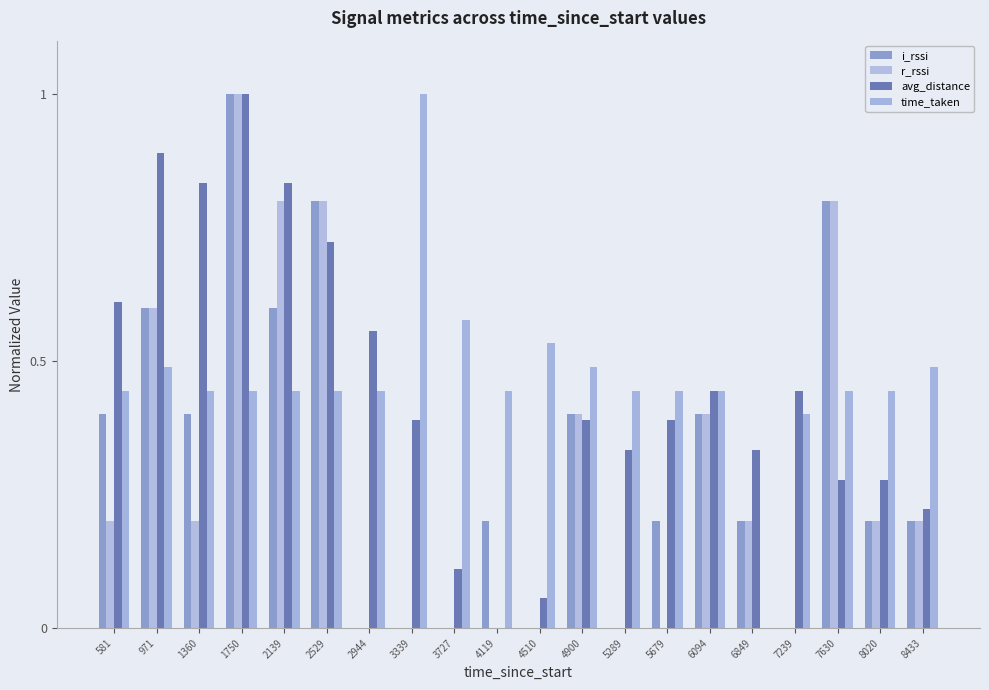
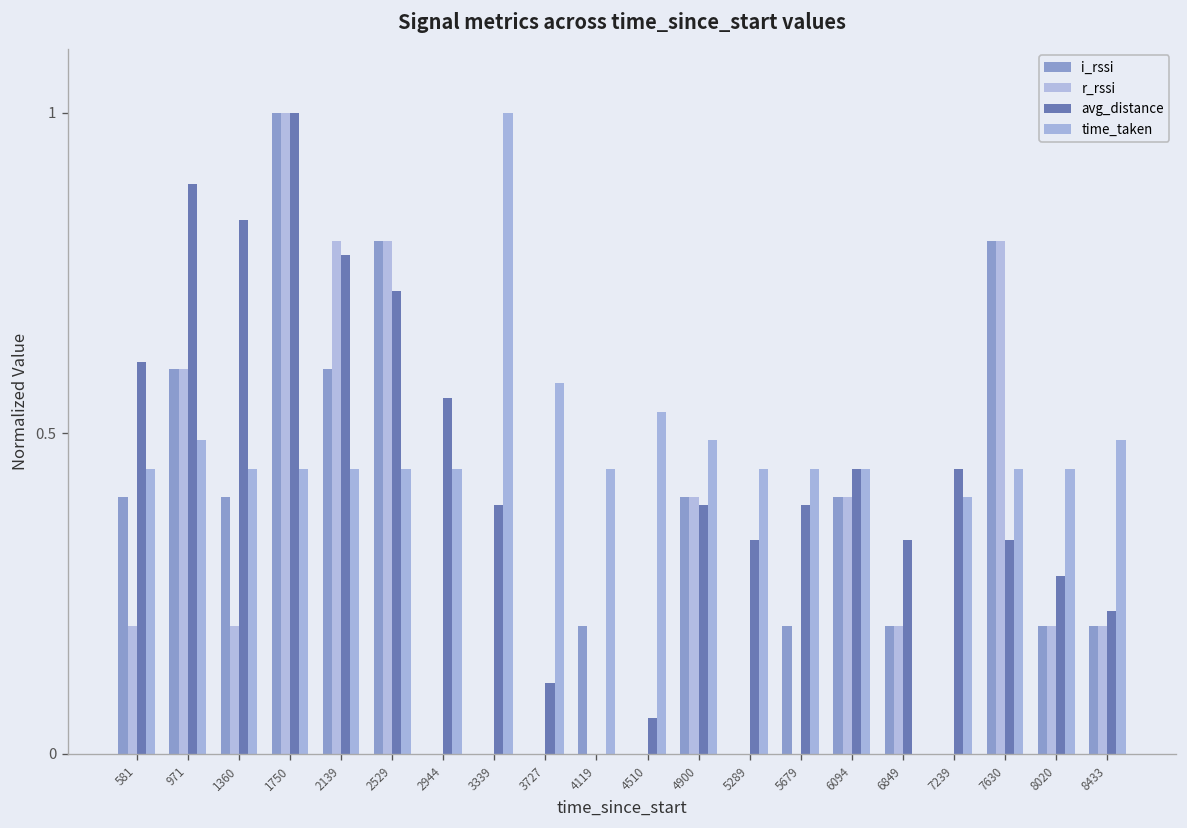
avg_distance, 2139: 0.83 -> 0.78
avg_distance, 7630: 0.28 -> 0.33
